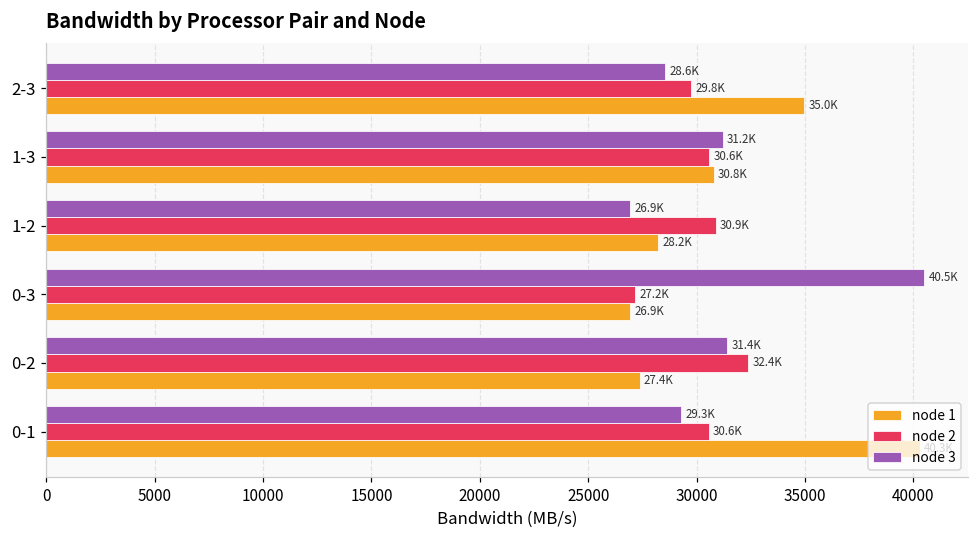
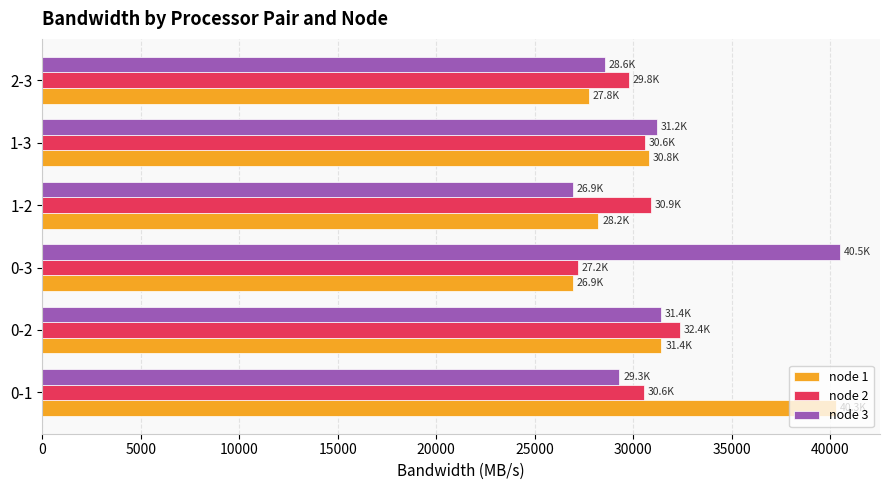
node 1, 2-3: 35.0K -> 27.8K
node 1, 0-2: 27.4K -> 31.4K
